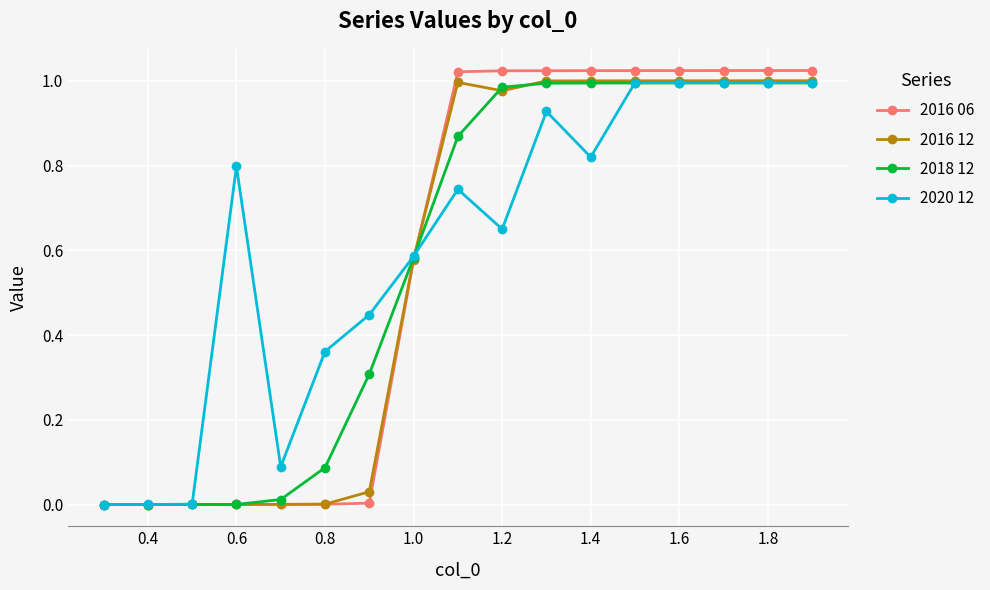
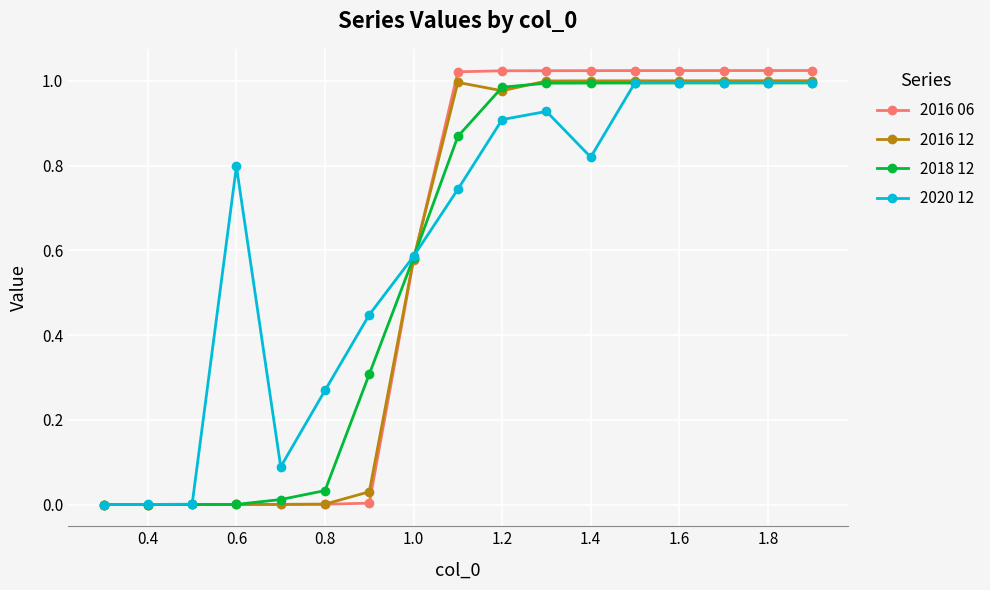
2018 12, 0.8: 0.09 -> 0.03
2020 12, 0.8: 0.36 -> 0.27
2020 12, 1.2: 0.65 -> 0.91
